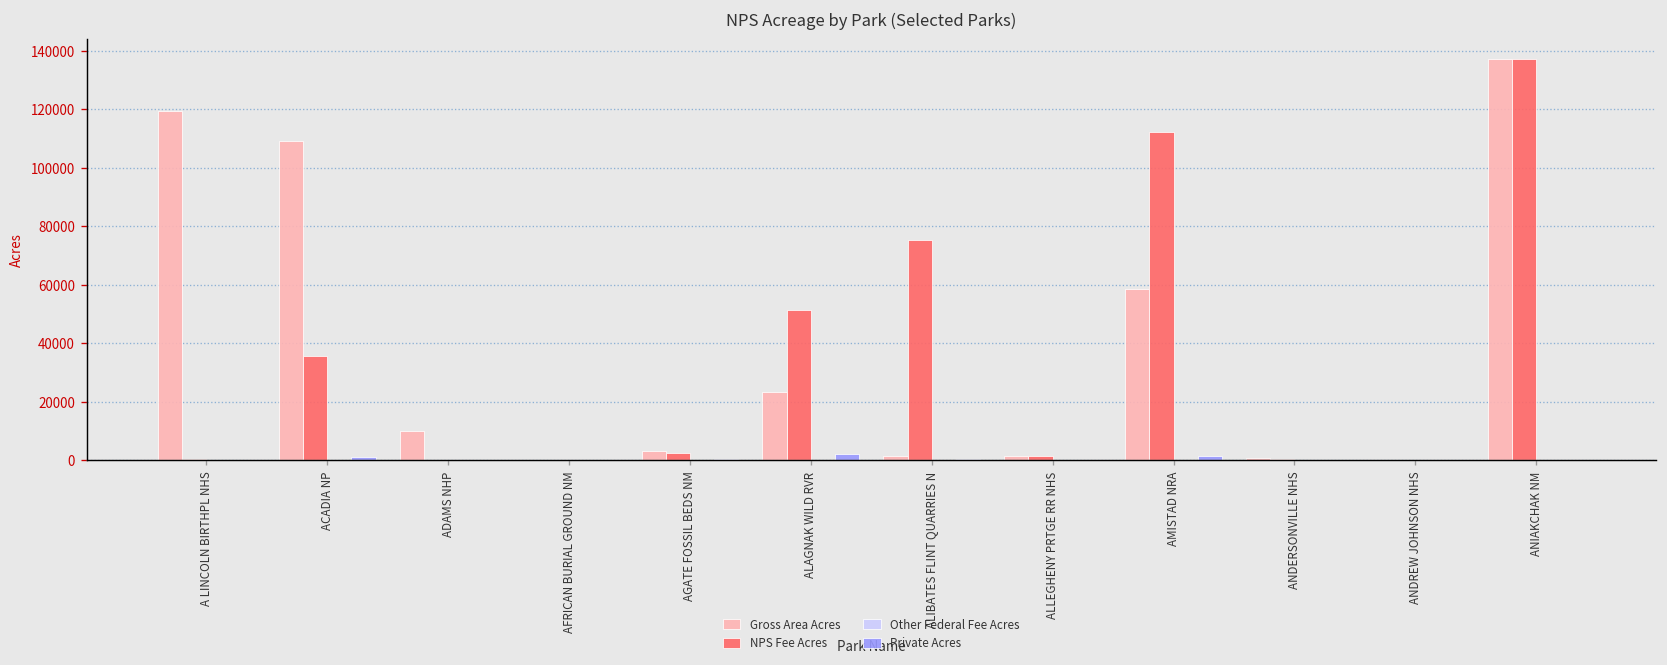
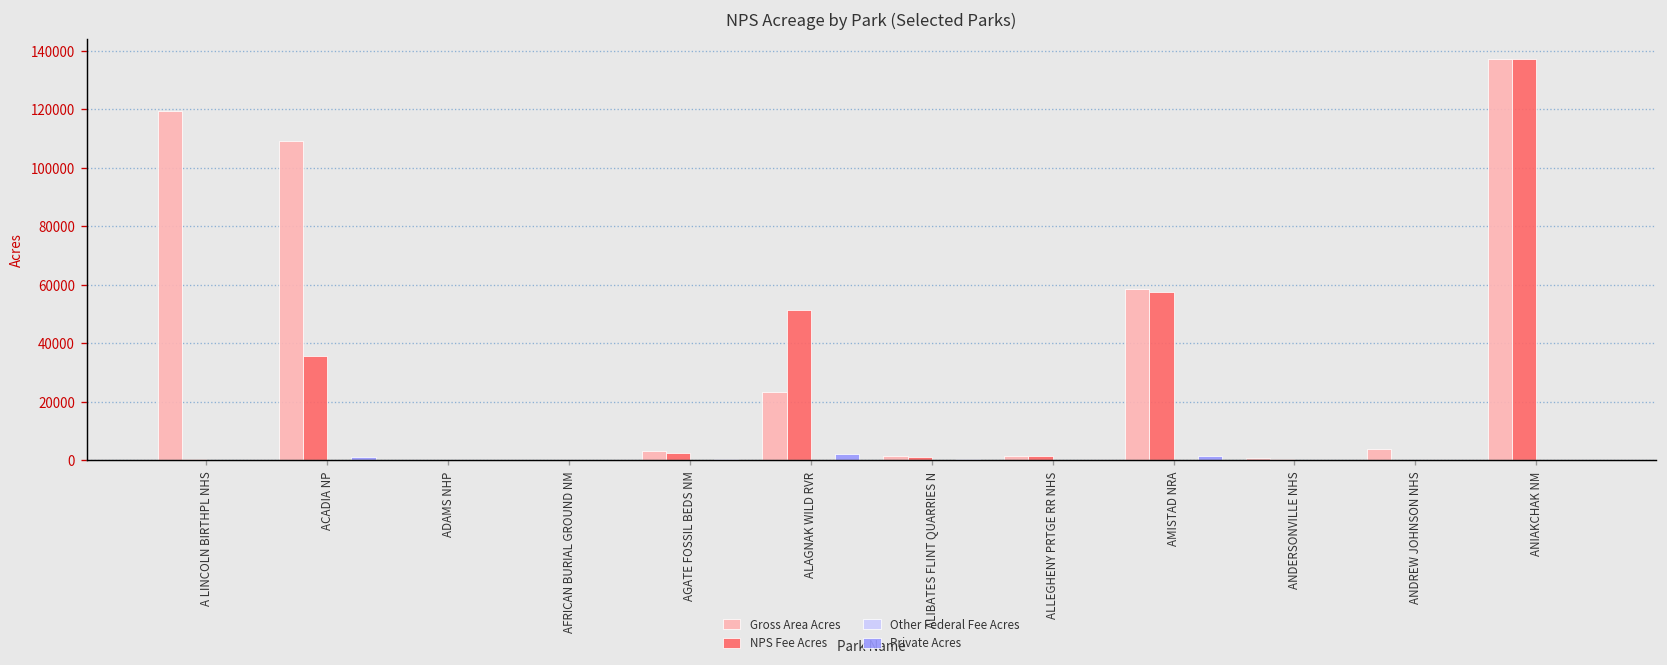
Gross Area Acres, ADAMS NHP: 10000 -> 0
NPS Fee Acres, ALIBATES FLINT QUARRIES N: 75000 -> 1000
NPS Fee Acres, AMISTAD NRA: 112000 -> 57000
Gross Area Acres, ANDREW JOHNSON NHS: 0 -> 4000
